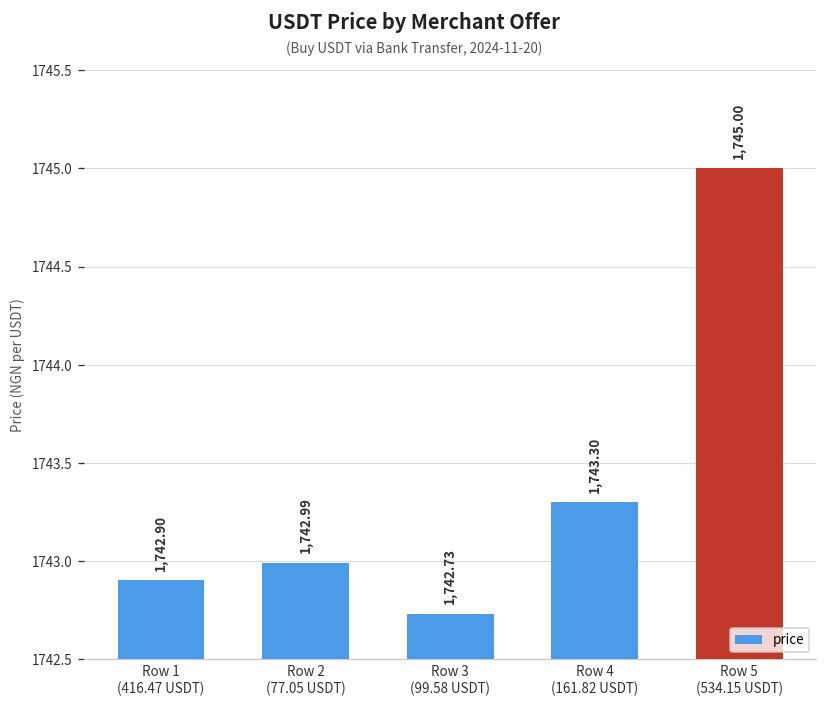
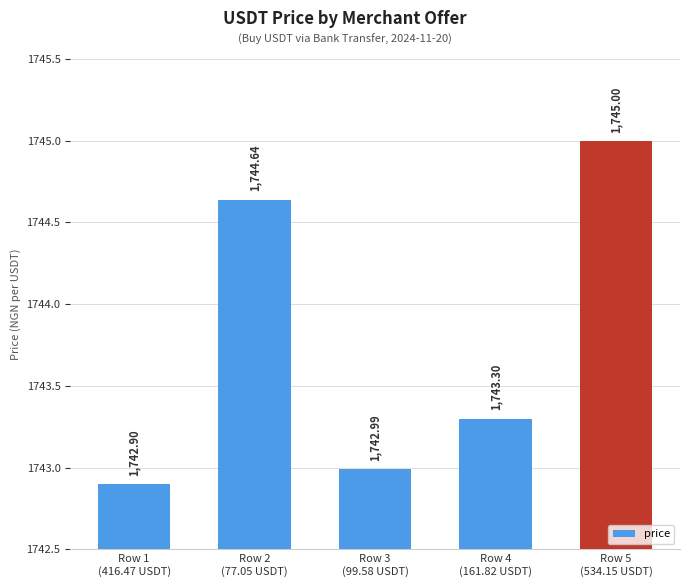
Row 2 (77.05 USDT): 1,742.99 -> 1,744.64
Row 3 (99.58 USDT): 1,742.73 -> 1,742.99
